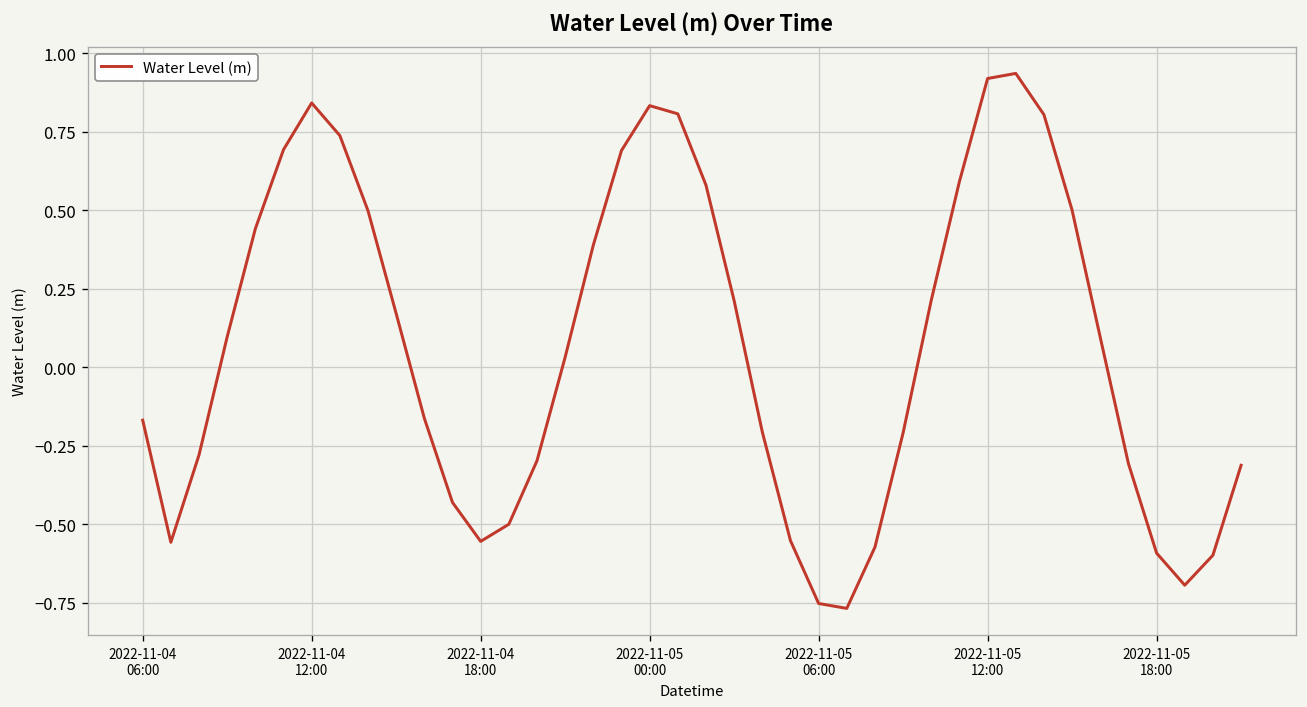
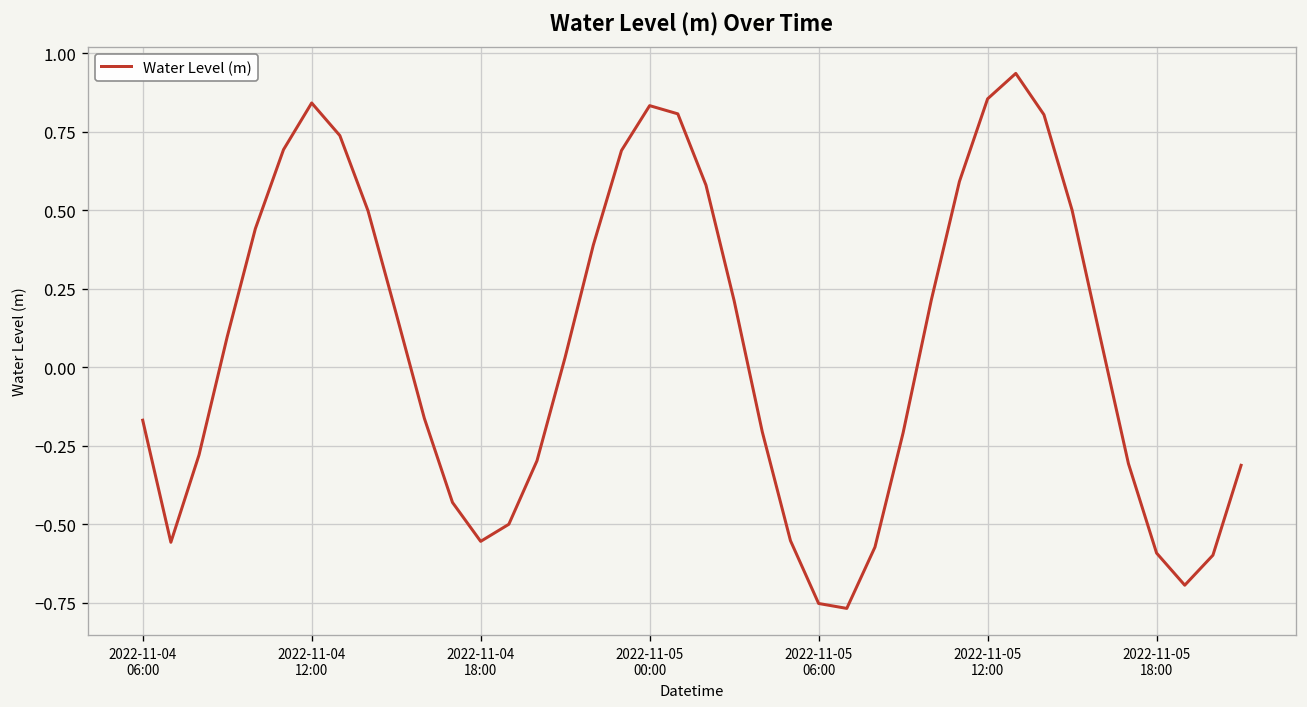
2022-11-05 12:00: 0.92 -> 0.85
